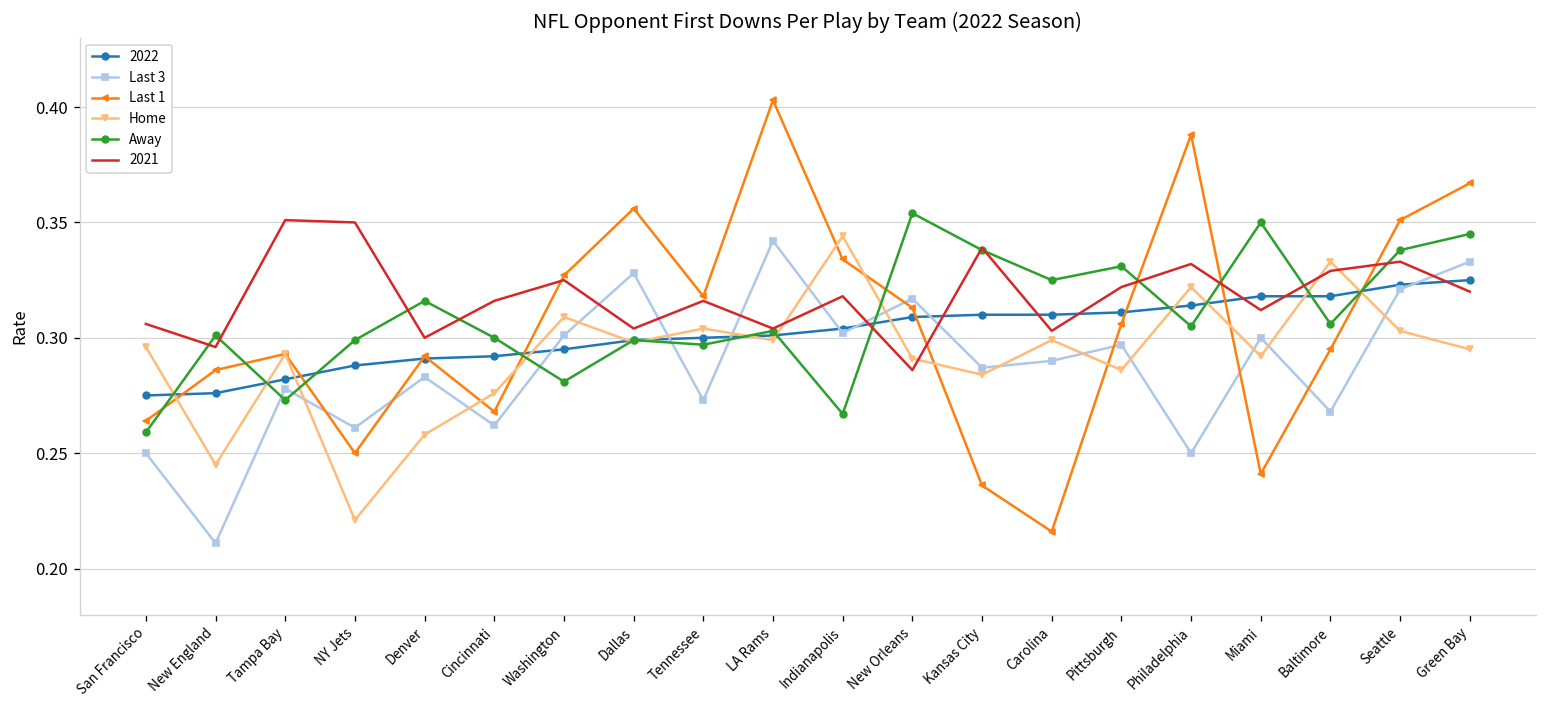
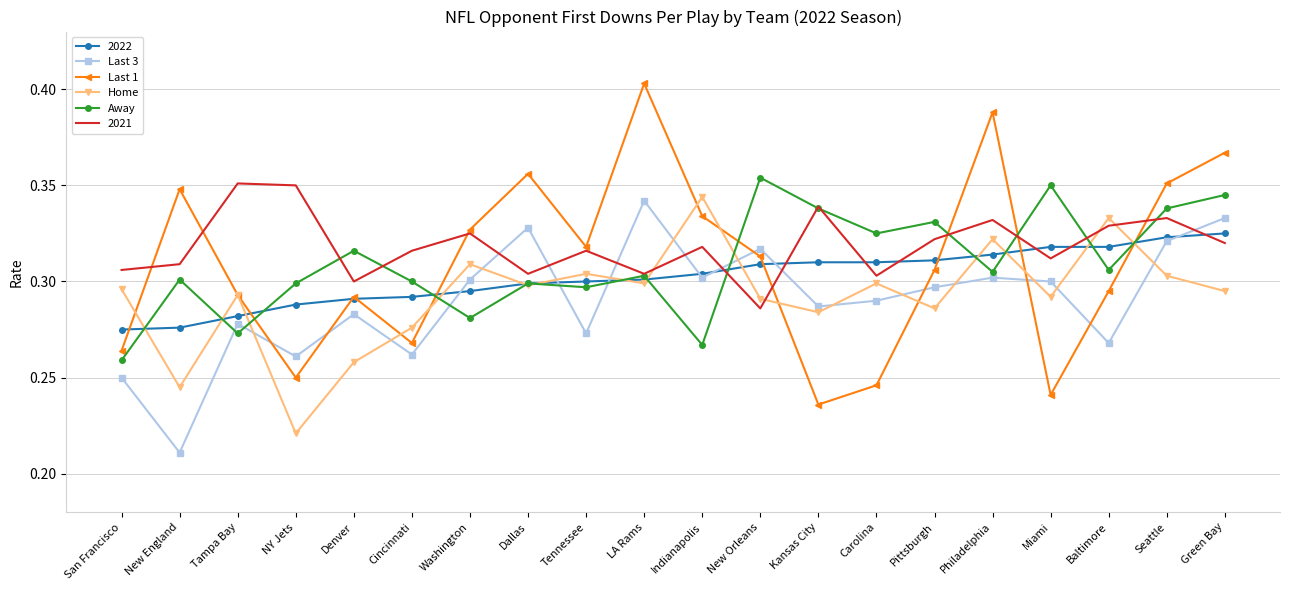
Last 1, New England: 0.286 -> 0.348
2021, New England: 0.296 -> 0.309
Last 1, Carolina: 0.216 -> 0.246
Last 3, Philadelphia: 0.250 -> 0.302
